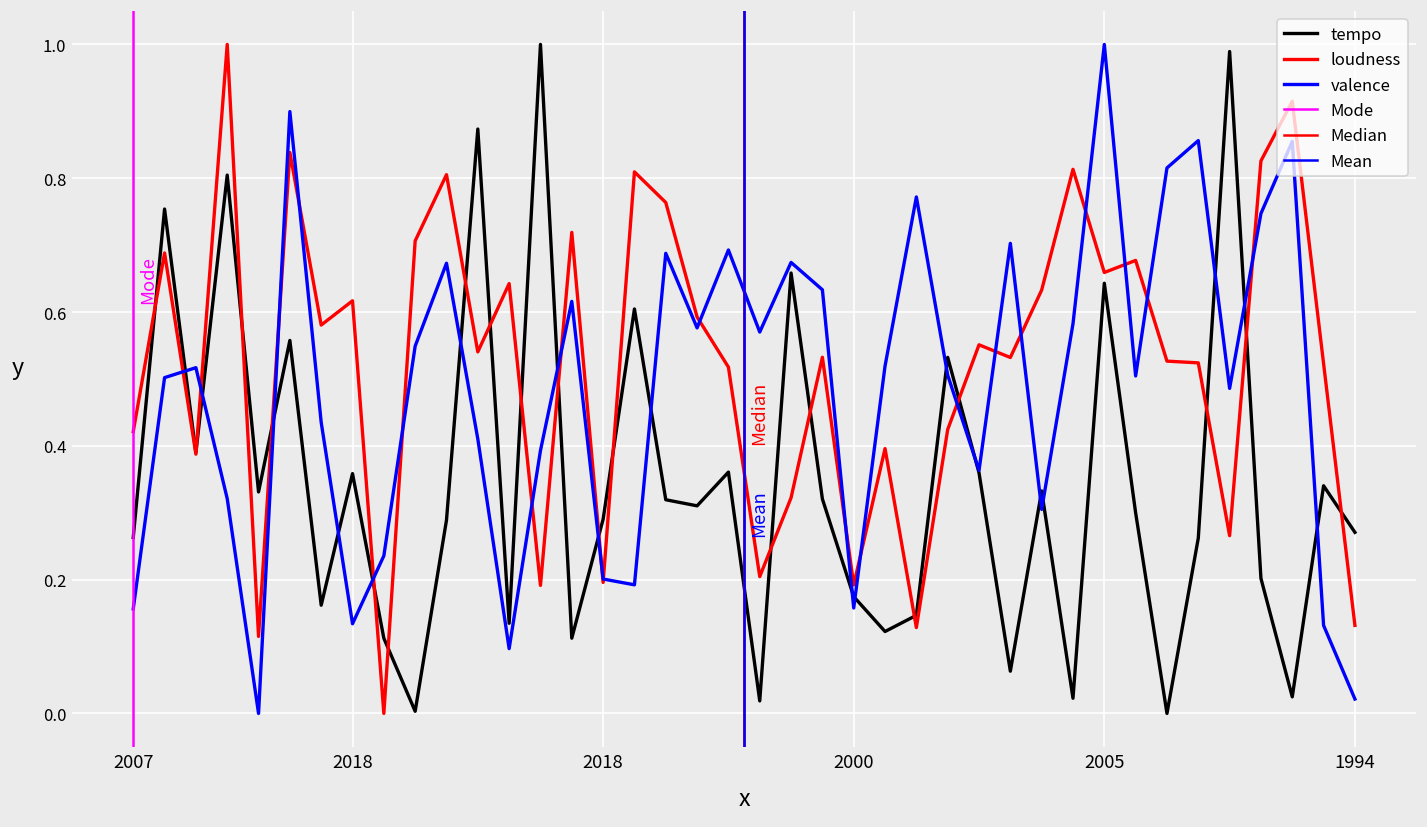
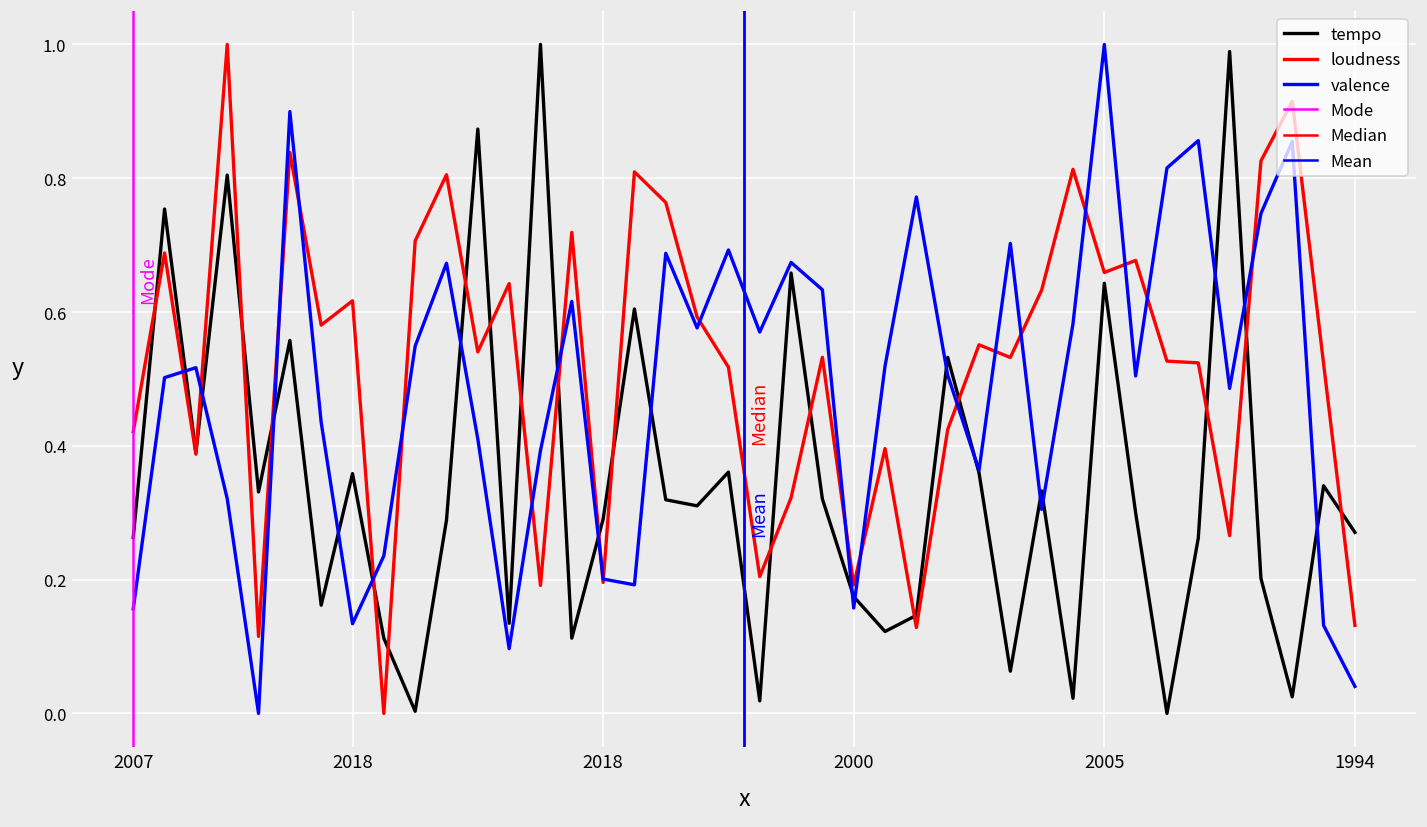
valence, 1994: 0.02 -> 0.04
